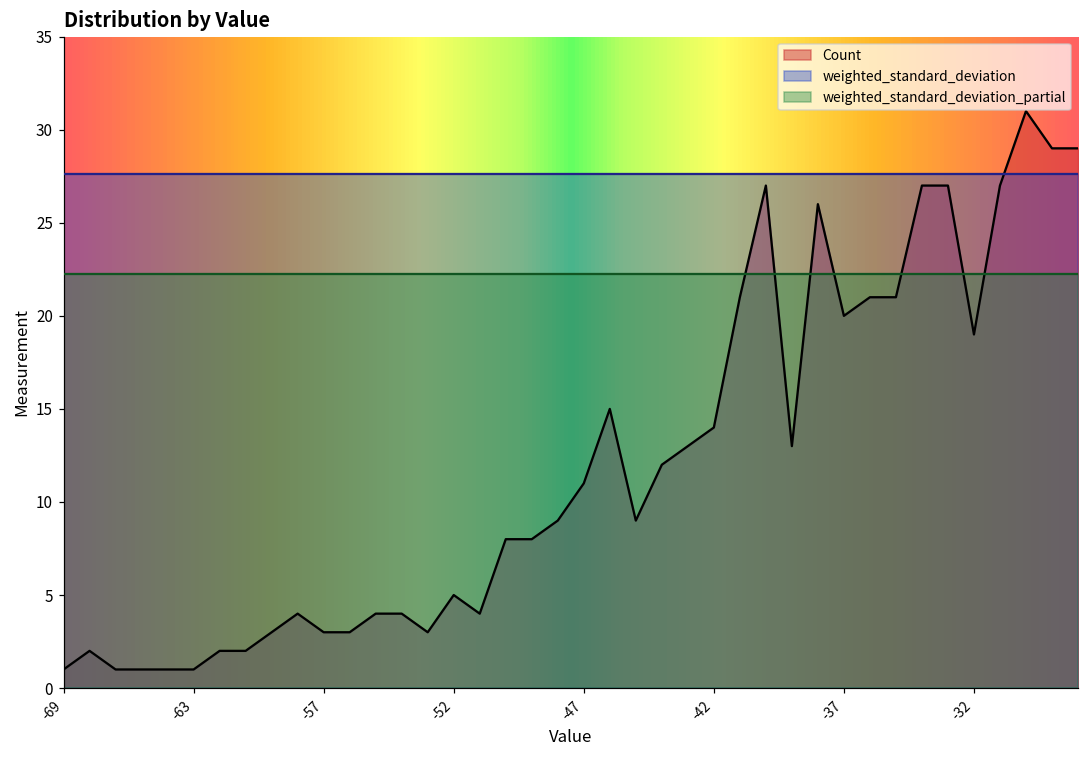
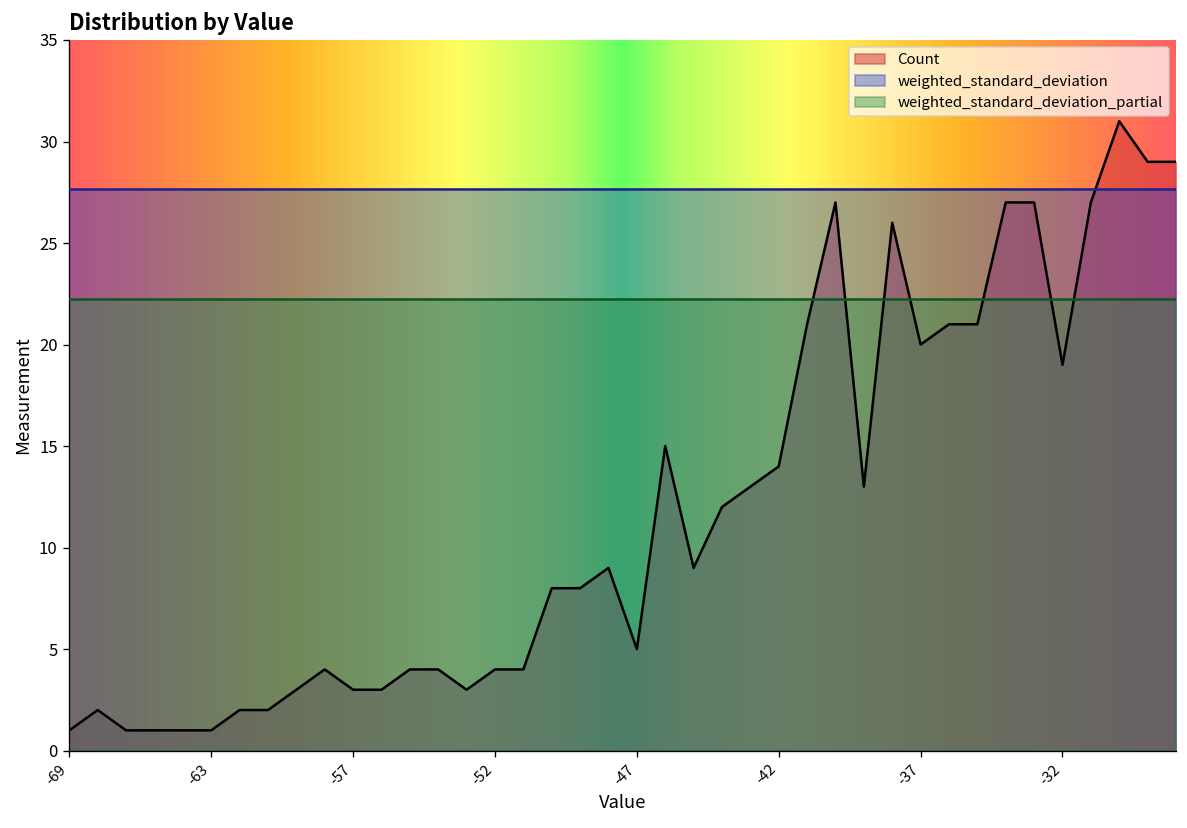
Count, -52: 5 -> 4
Count, -47: 11 -> 5
